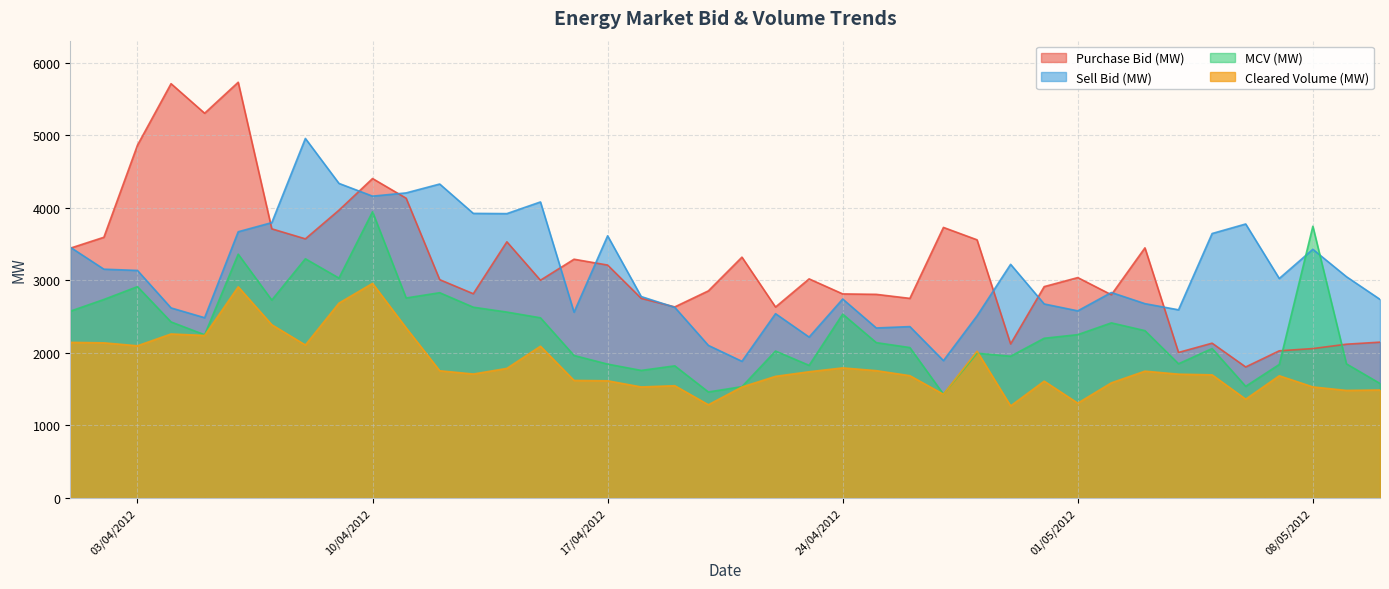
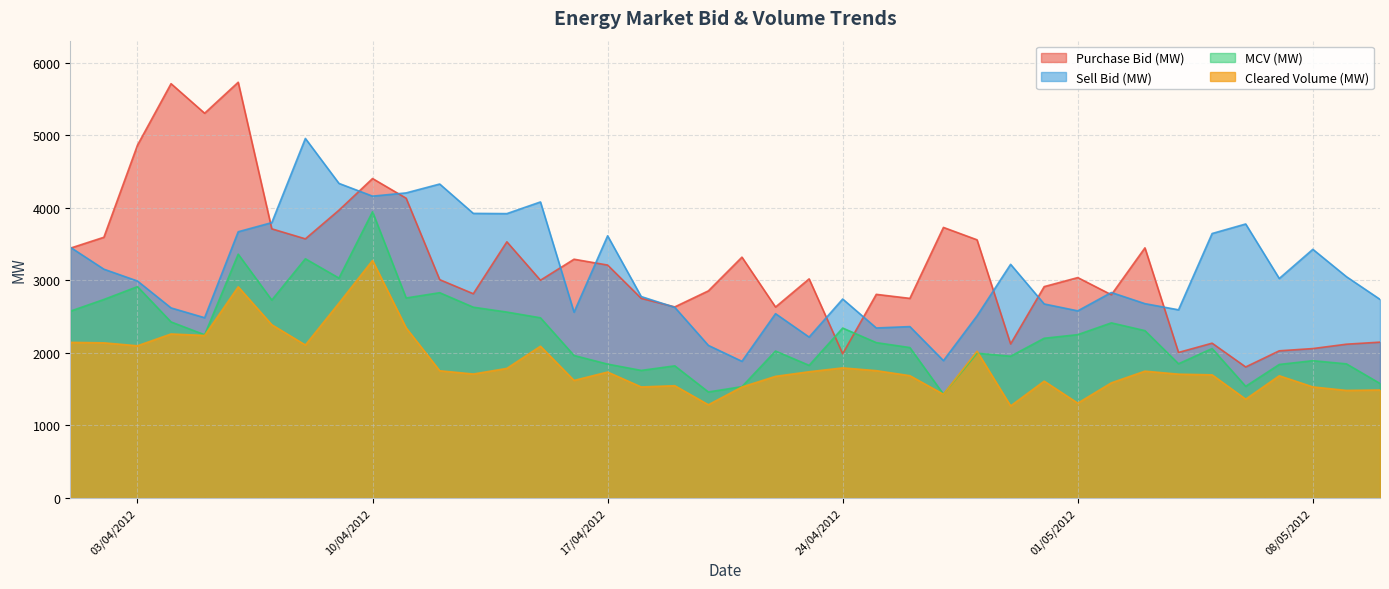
Sell Bid (MW), 03/04/2012: 3100 -> 3000
Cleared Volume (MW), 10/04/2012: 3000 -> 3300
Cleared Volume (MW), 17/04/2012: 1600 -> 1700
Purchase Bid (MW), 24/04/2012: 2800 -> 2000
MCV (MW), 24/04/2012: 2500 -> 2300
MCV (MW), 08/05/2012: 3700 -> 1900
